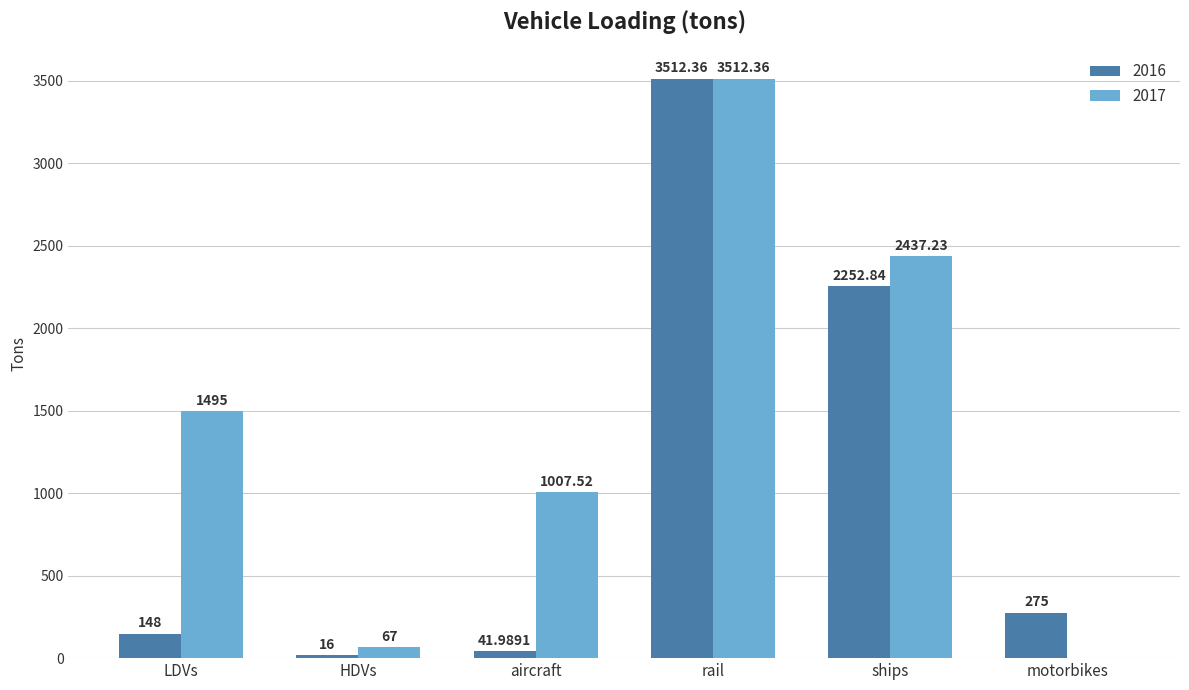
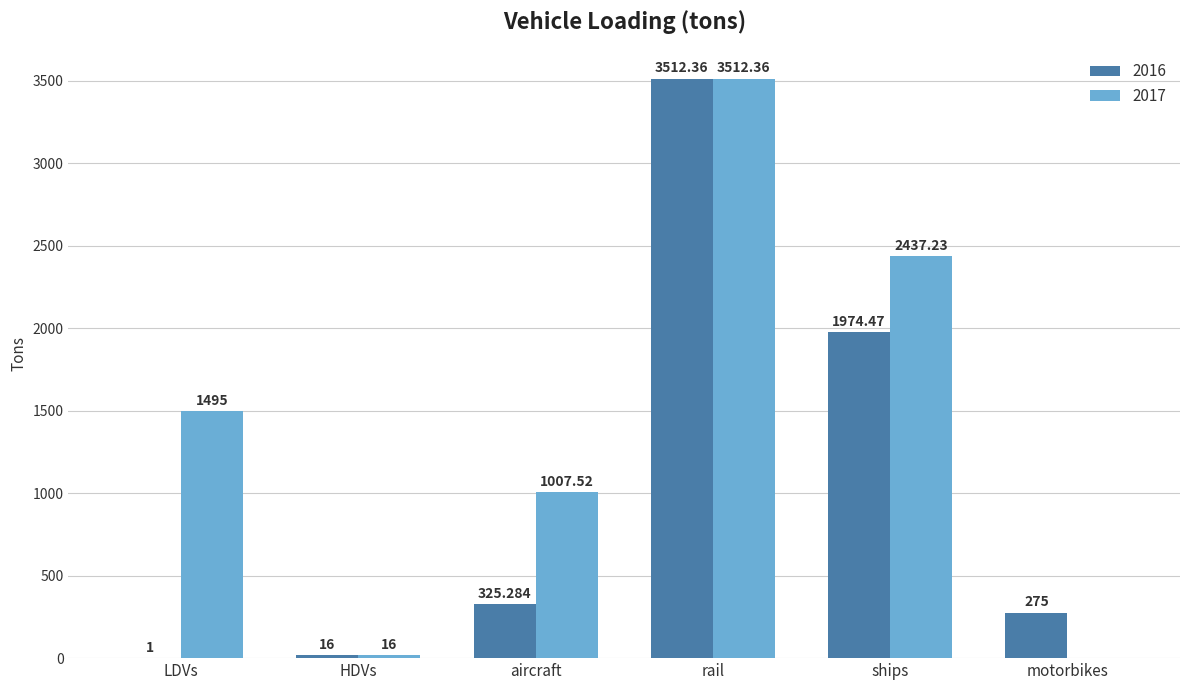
2016, LDVs: 148 -> 1
2017, HDVs: 67 -> 16
2016, aircraft: 41.9891 -> 325.284
2016, ships: 2252.84 -> 1974.47
